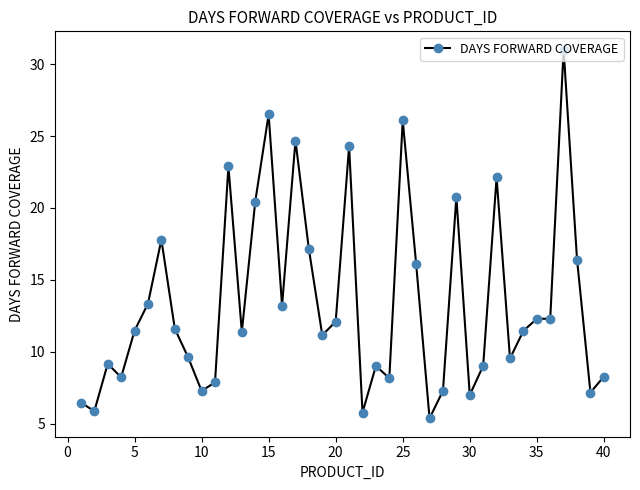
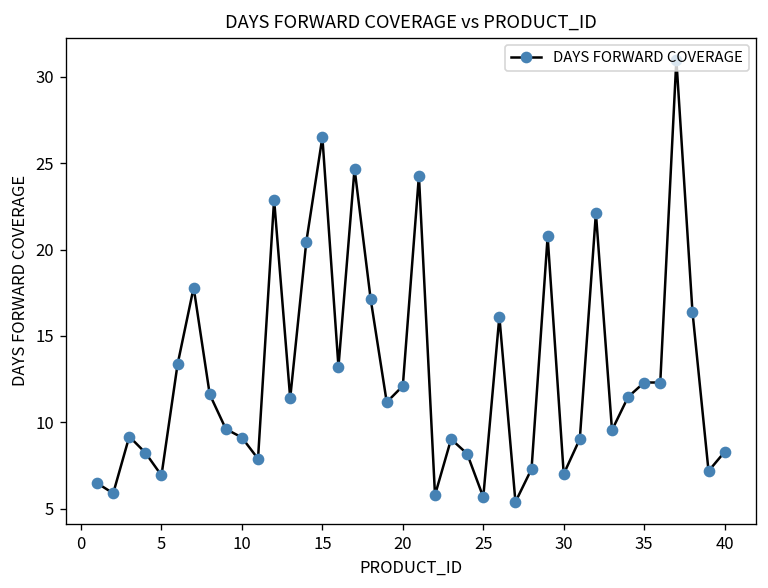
5: 11.5 -> 6.9
10: 7.3 -> 9.1
25: 26.1 -> 5.7
